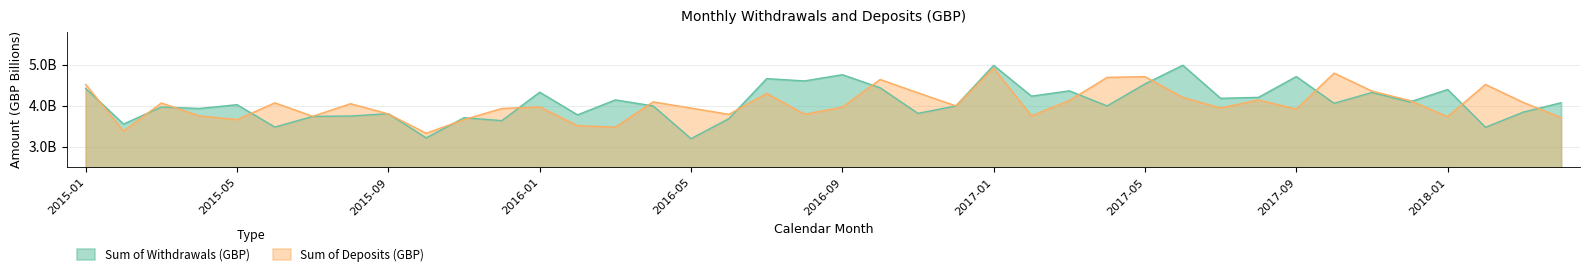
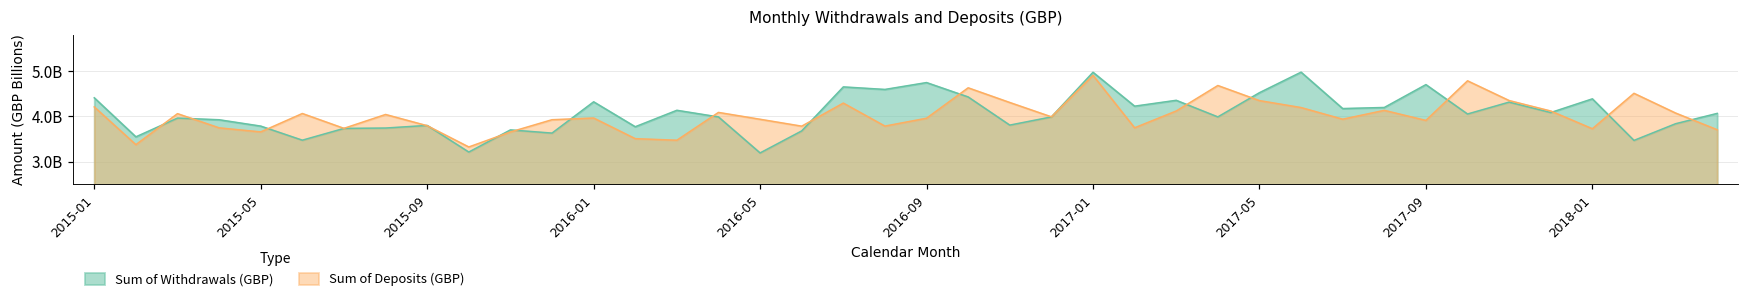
Sum of Deposits (GBP), 2015-01: 4500000000 -> 4200000000
Sum of Withdrawals (GBP), 2015-05: 4000000000 -> 3800000000
Sum of Deposits (GBP), 2017-05: 4700000000 -> 4400000000
